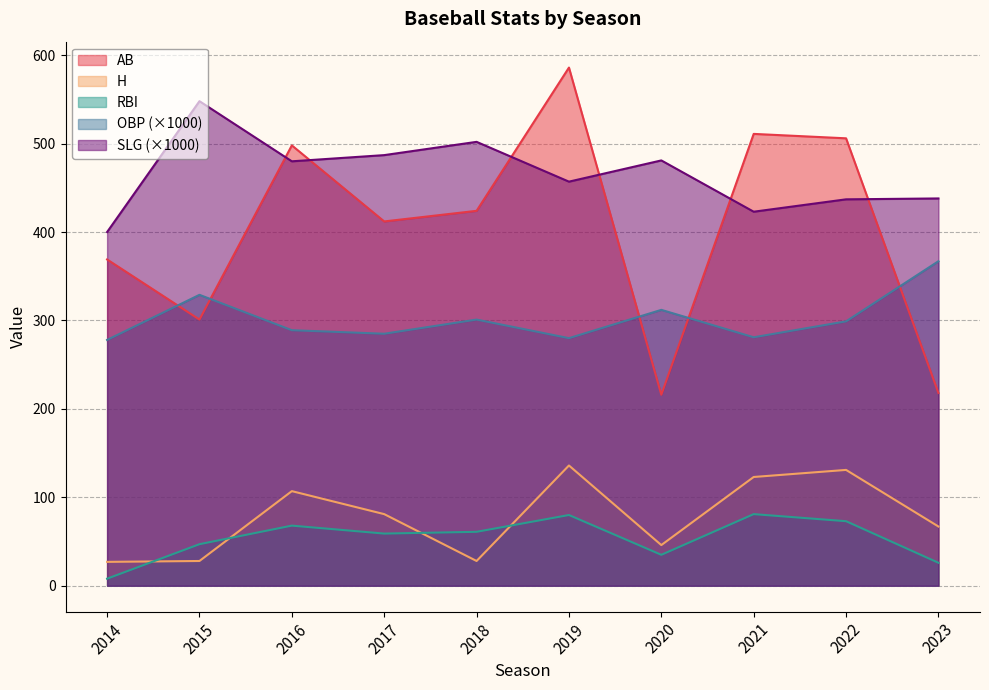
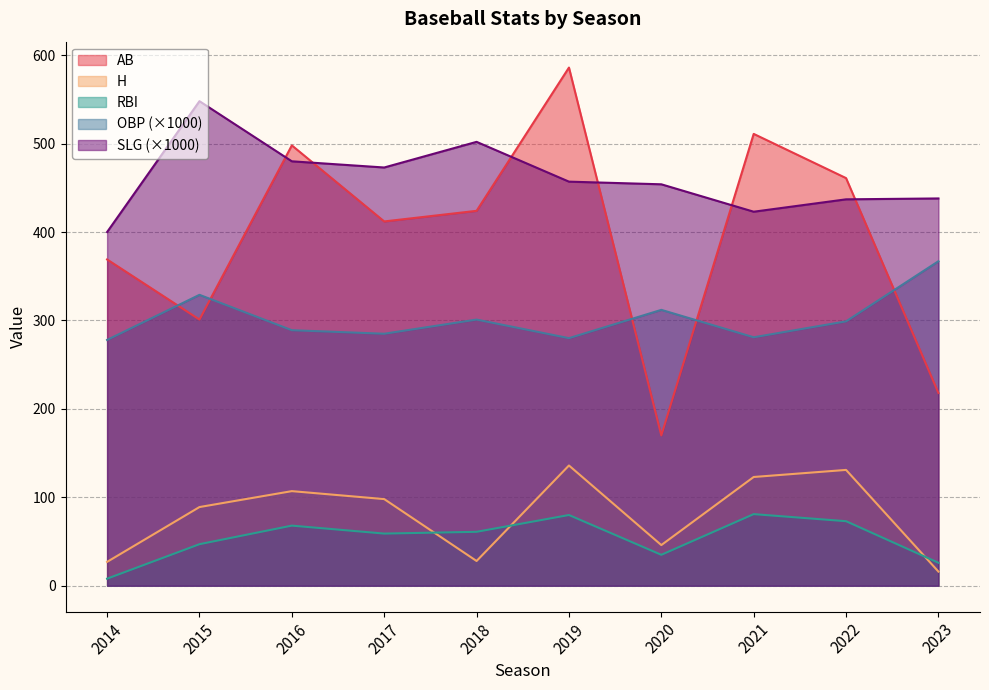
H, 2015: 30 -> 90
H, 2017: 80 -> 100
SLG (×1000), 2017: 490 -> 470
AB, 2020: 220 -> 170
SLG (×1000), 2020: 480 -> 450
AB, 2022: 510 -> 460
H, 2023: 70 -> 20
